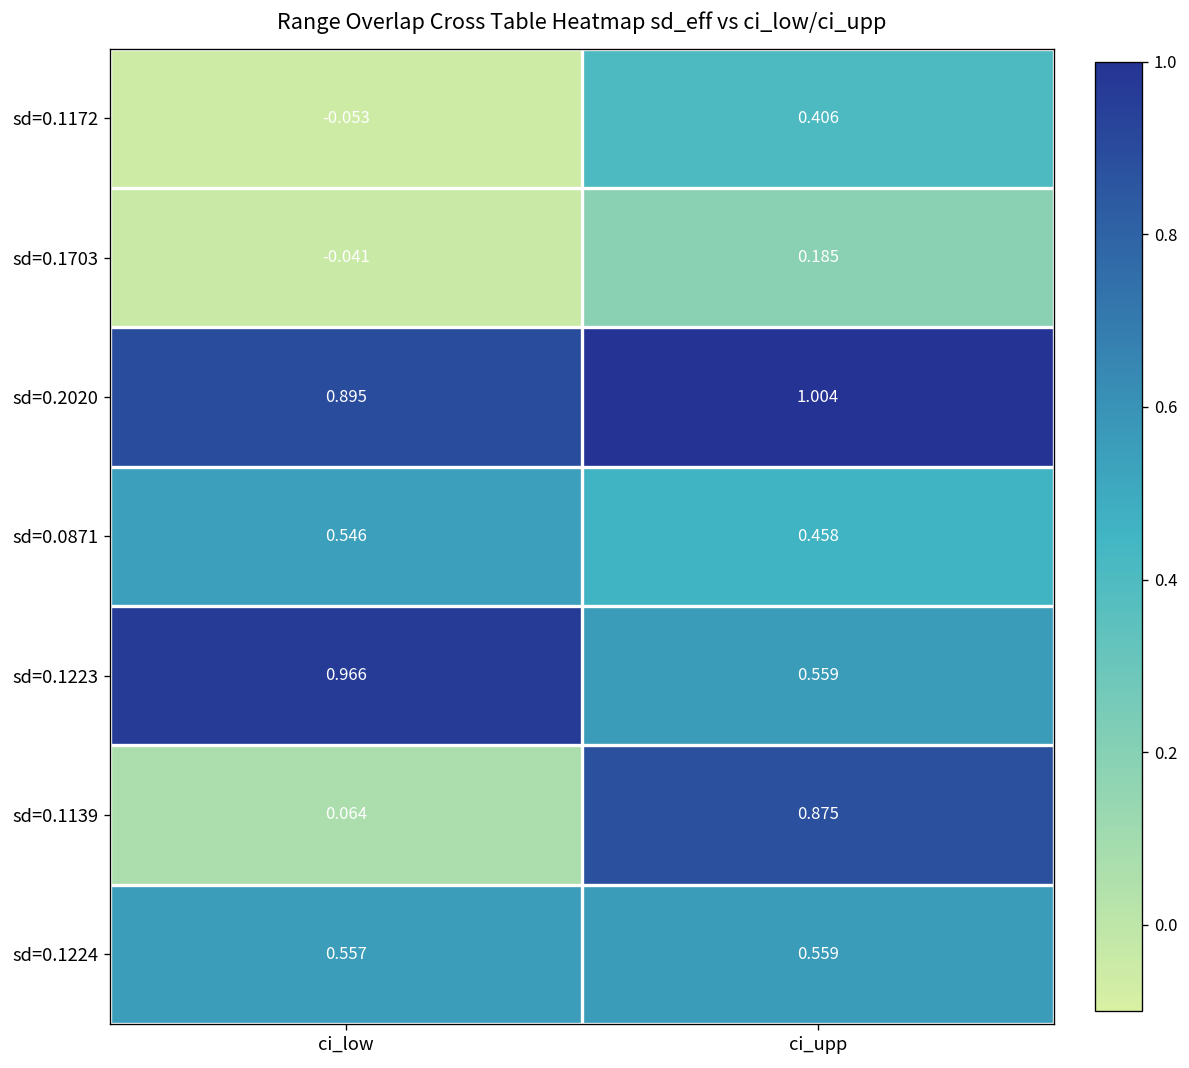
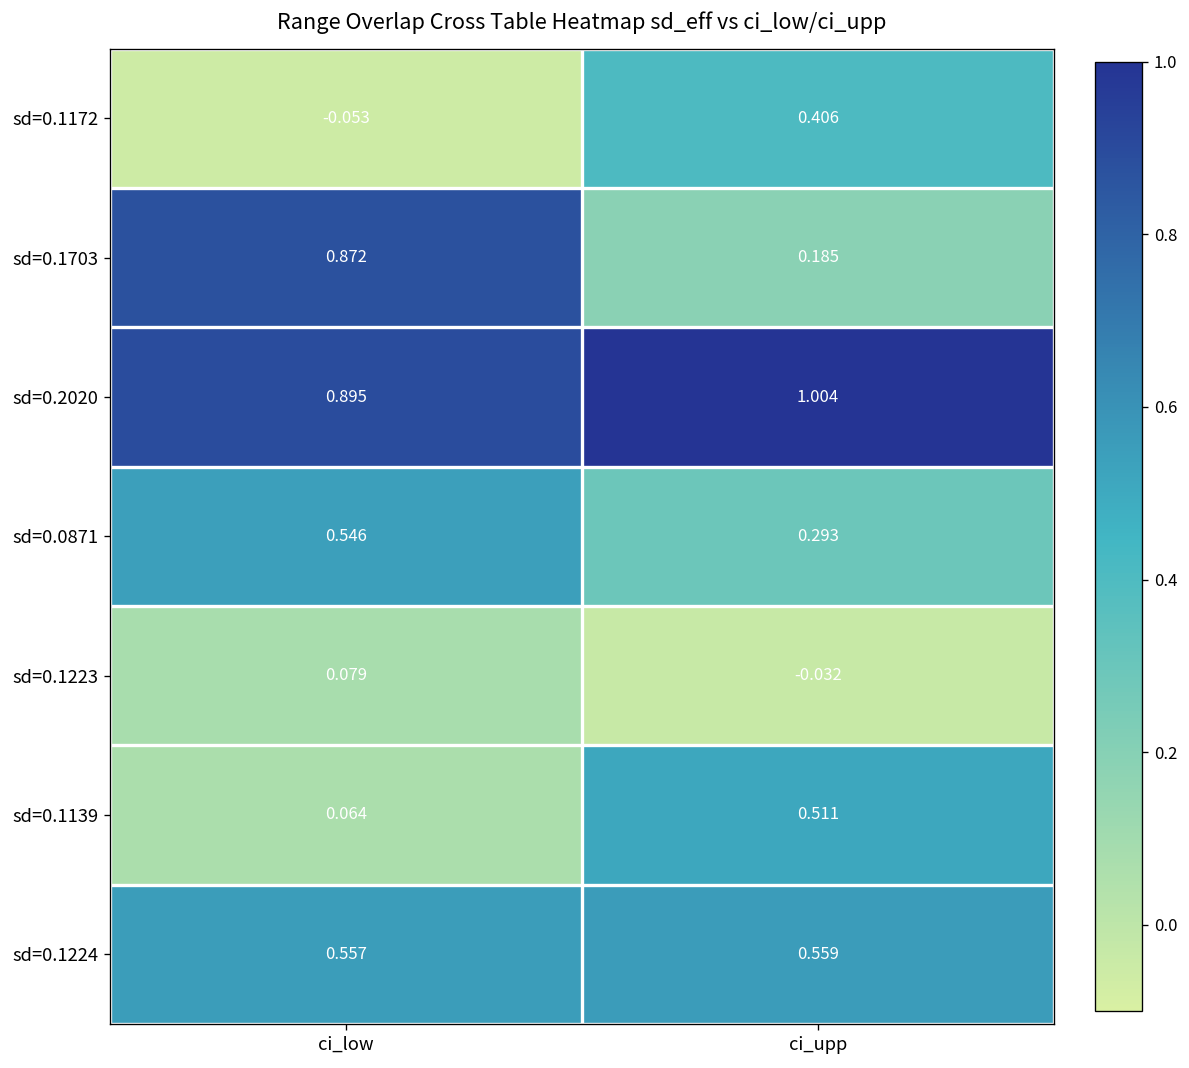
sd=0.1703, ci_low: -0.041 -> 0.872
sd=0.0871, ci_upp: 0.458 -> 0.293
sd=0.1223, ci_low: 0.966 -> 0.079
sd=0.1223, ci_upp: 0.559 -> -0.032
sd=0.1139, ci_upp: 0.875 -> 0.511
